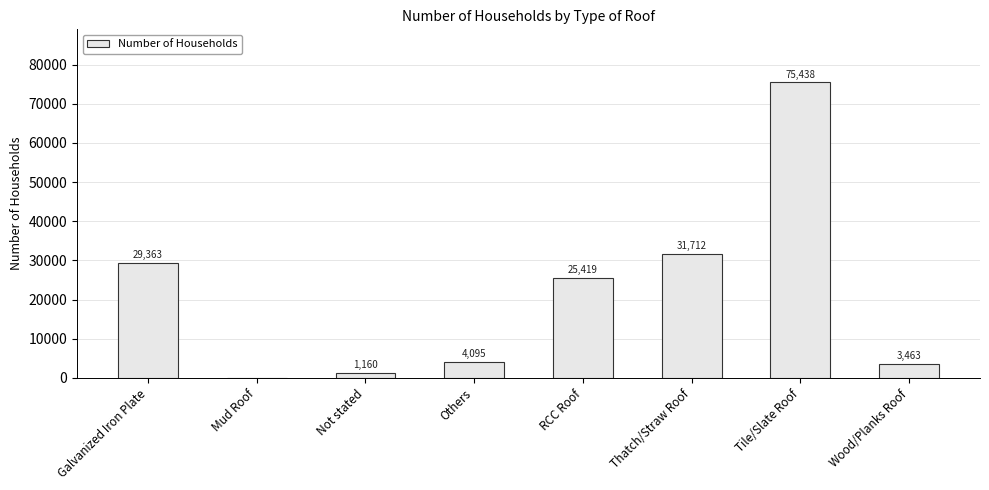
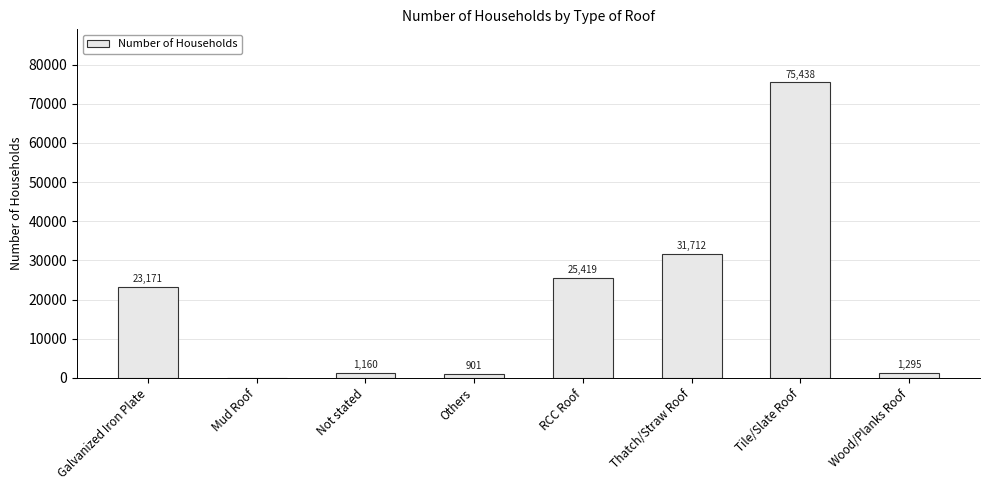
Galvanized Iron Plate: 29,363 -> 23,171
Others: 4,095 -> 901
Wood/Planks Roof: 3,463 -> 1,295
